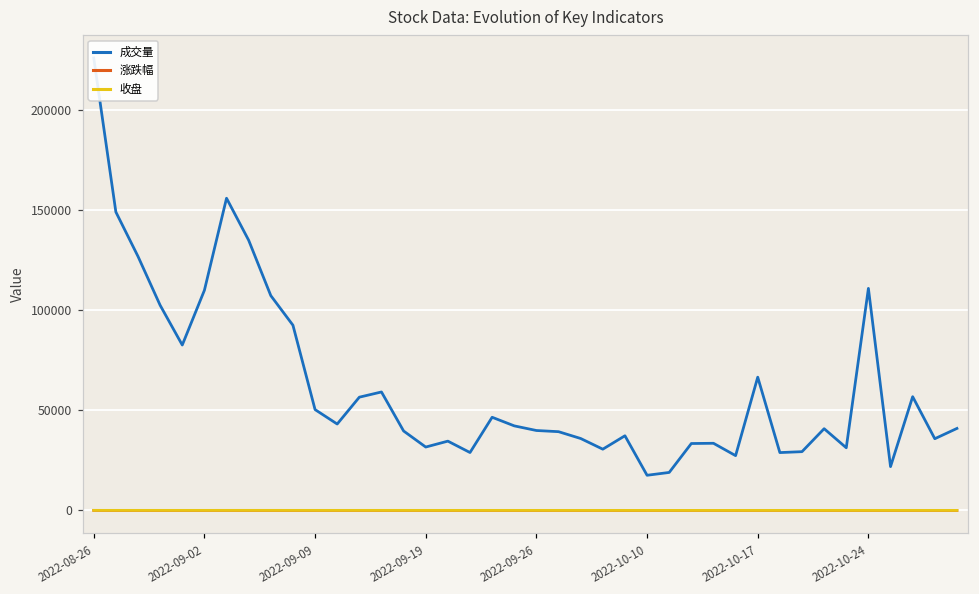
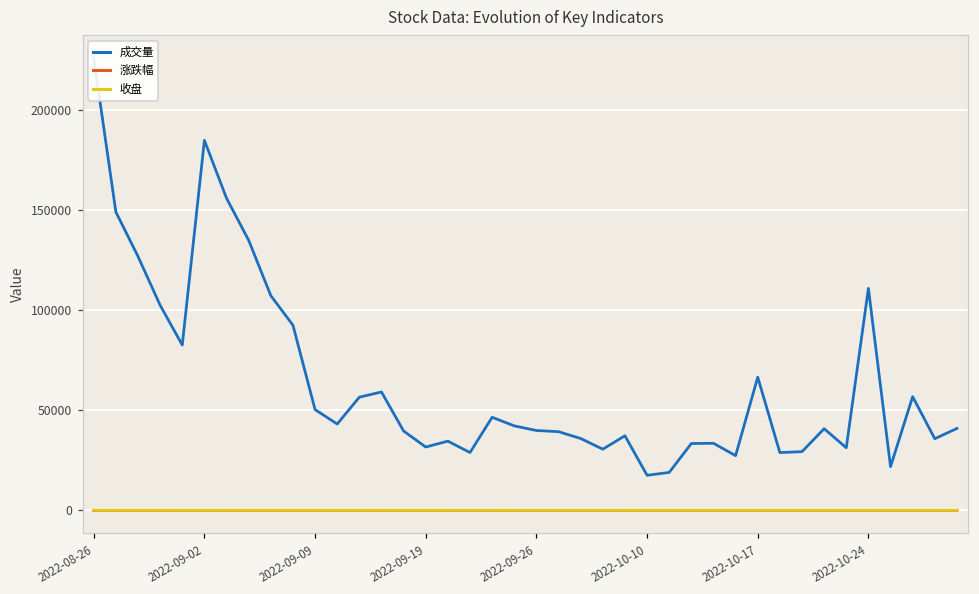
成交量, 2022-09-02: 110000 -> 185000
